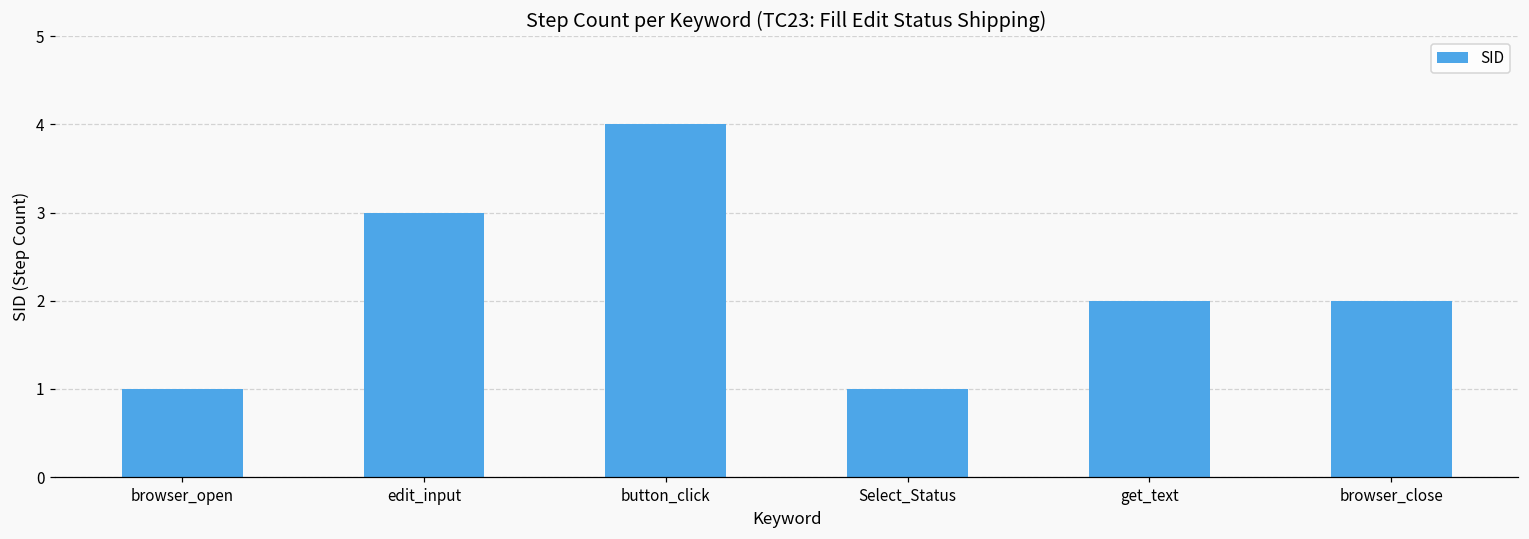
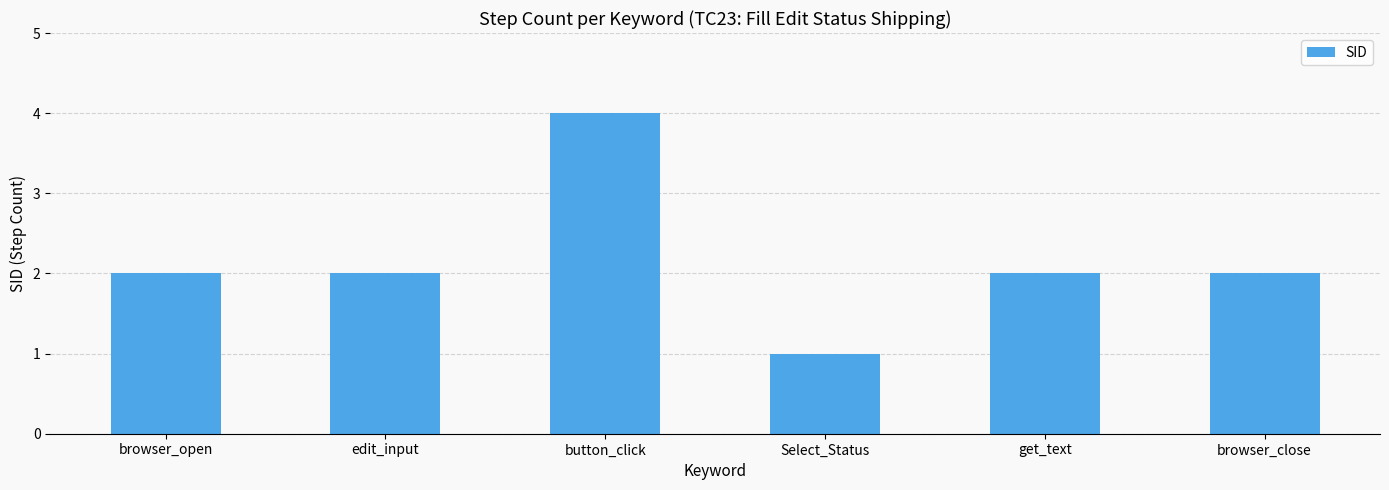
browser_open: 1 -> 2
edit_input: 3 -> 2
